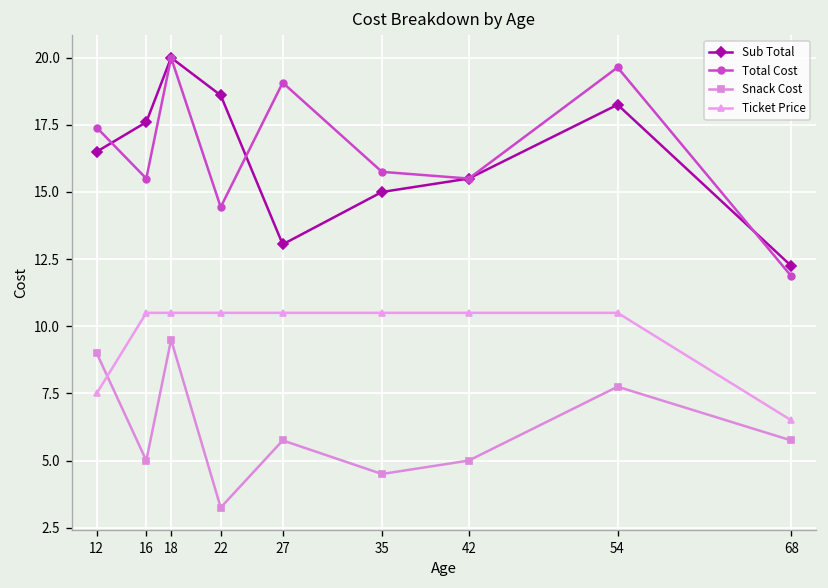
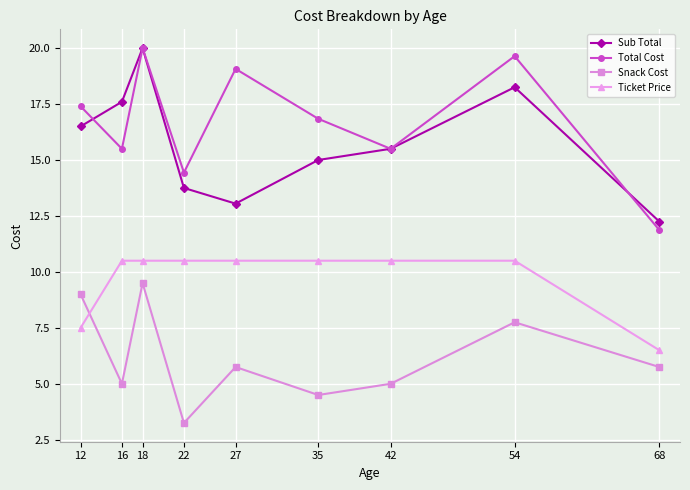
Sub Total, 22: 18.6 -> 13.8
Total Cost, 35: 15.8 -> 16.8
